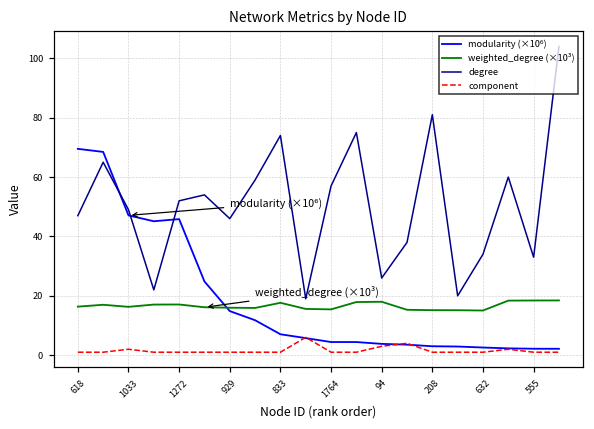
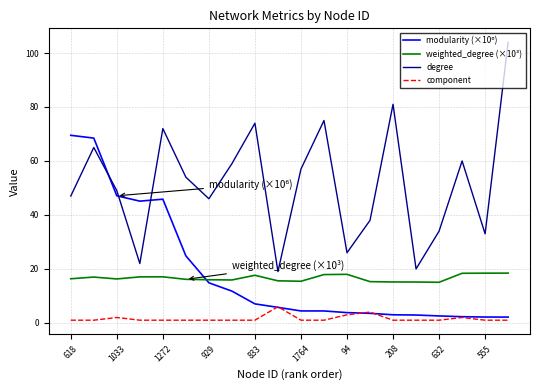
degree, 1272: 52 -> 72
